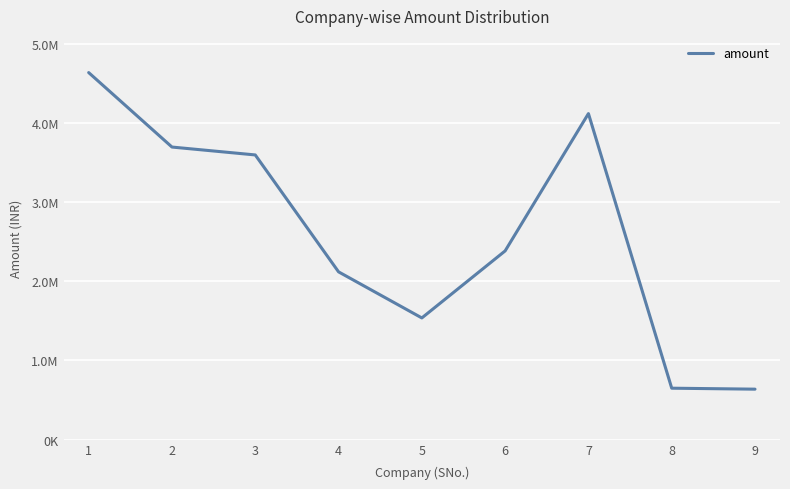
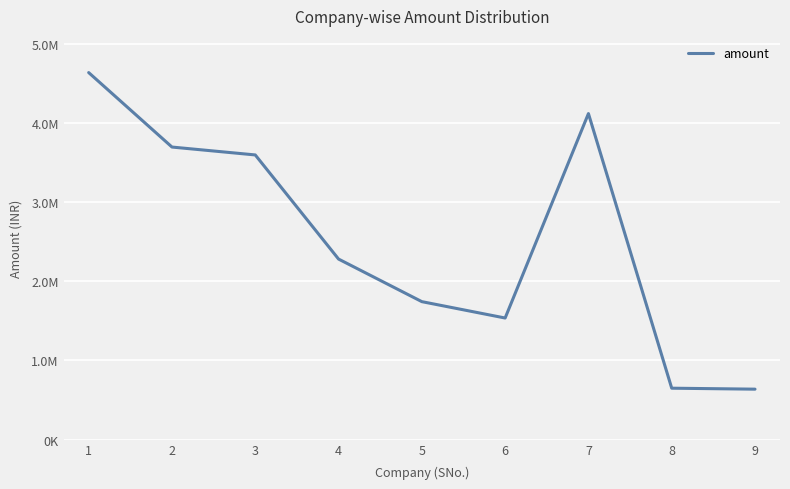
4: 2100000 -> 2300000
5: 1500000 -> 1700000
6: 2400000 -> 1500000
